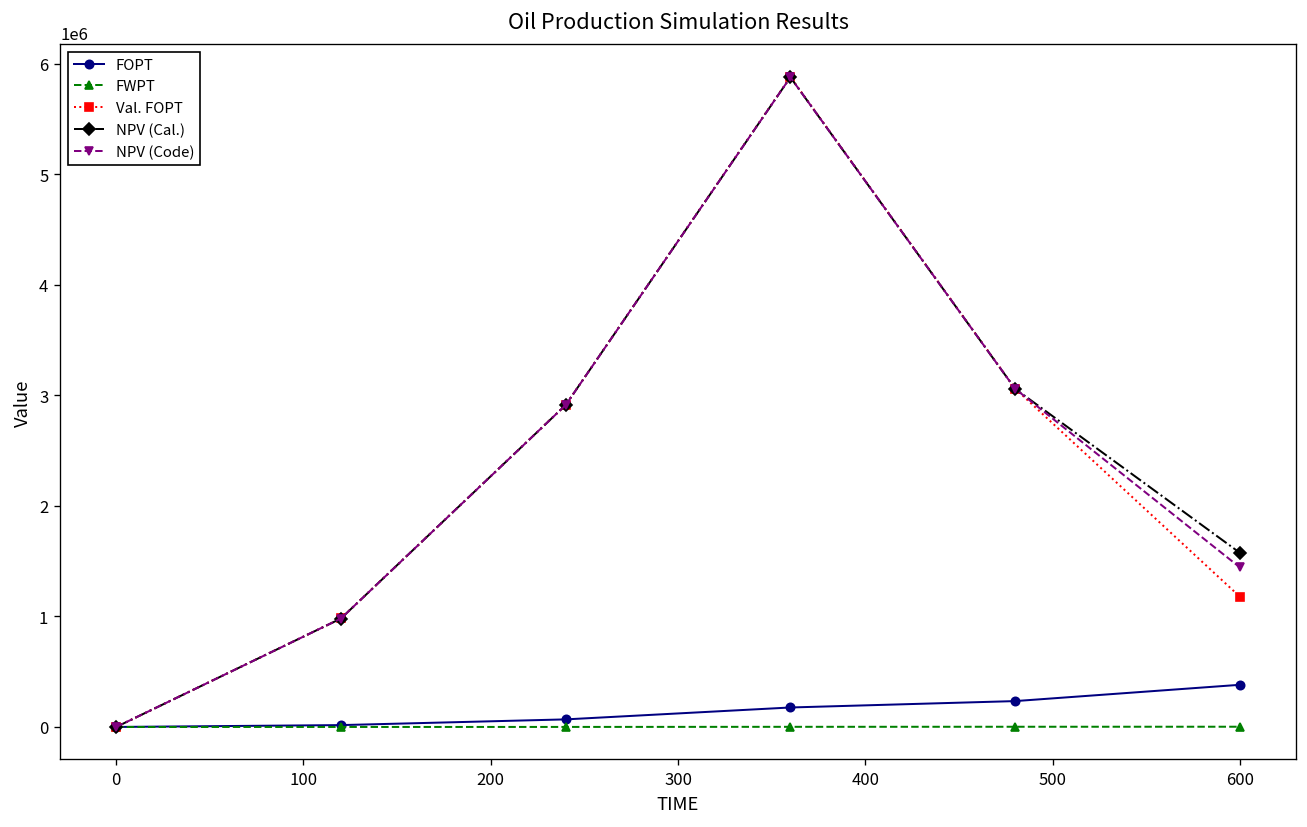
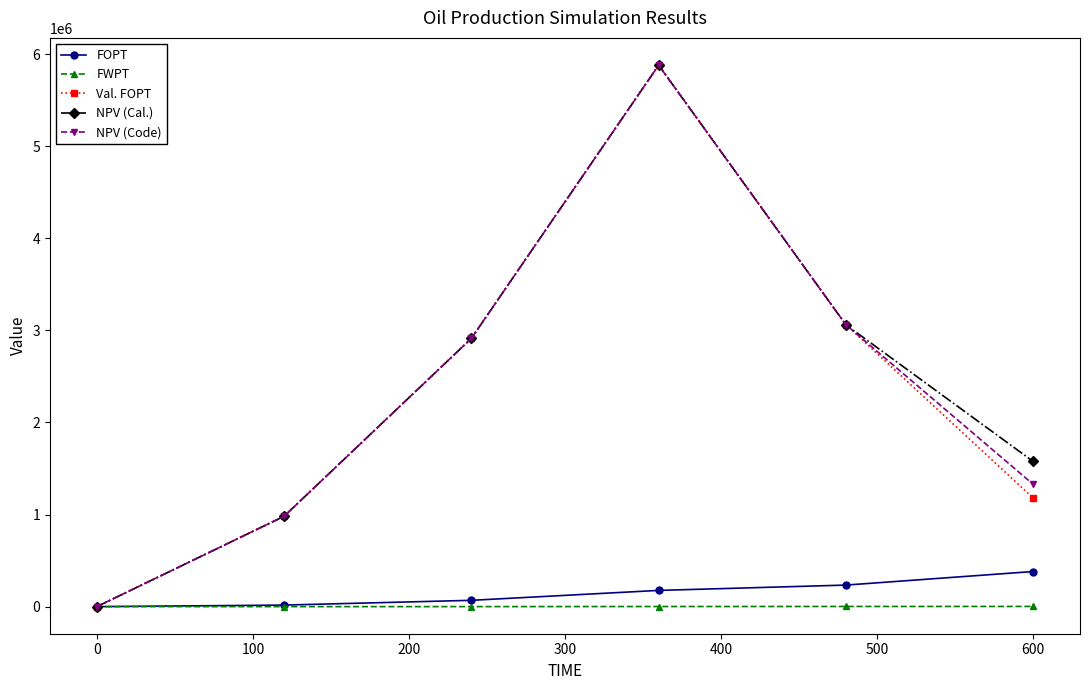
NPV (Code), 600: 1400000 -> 1300000
